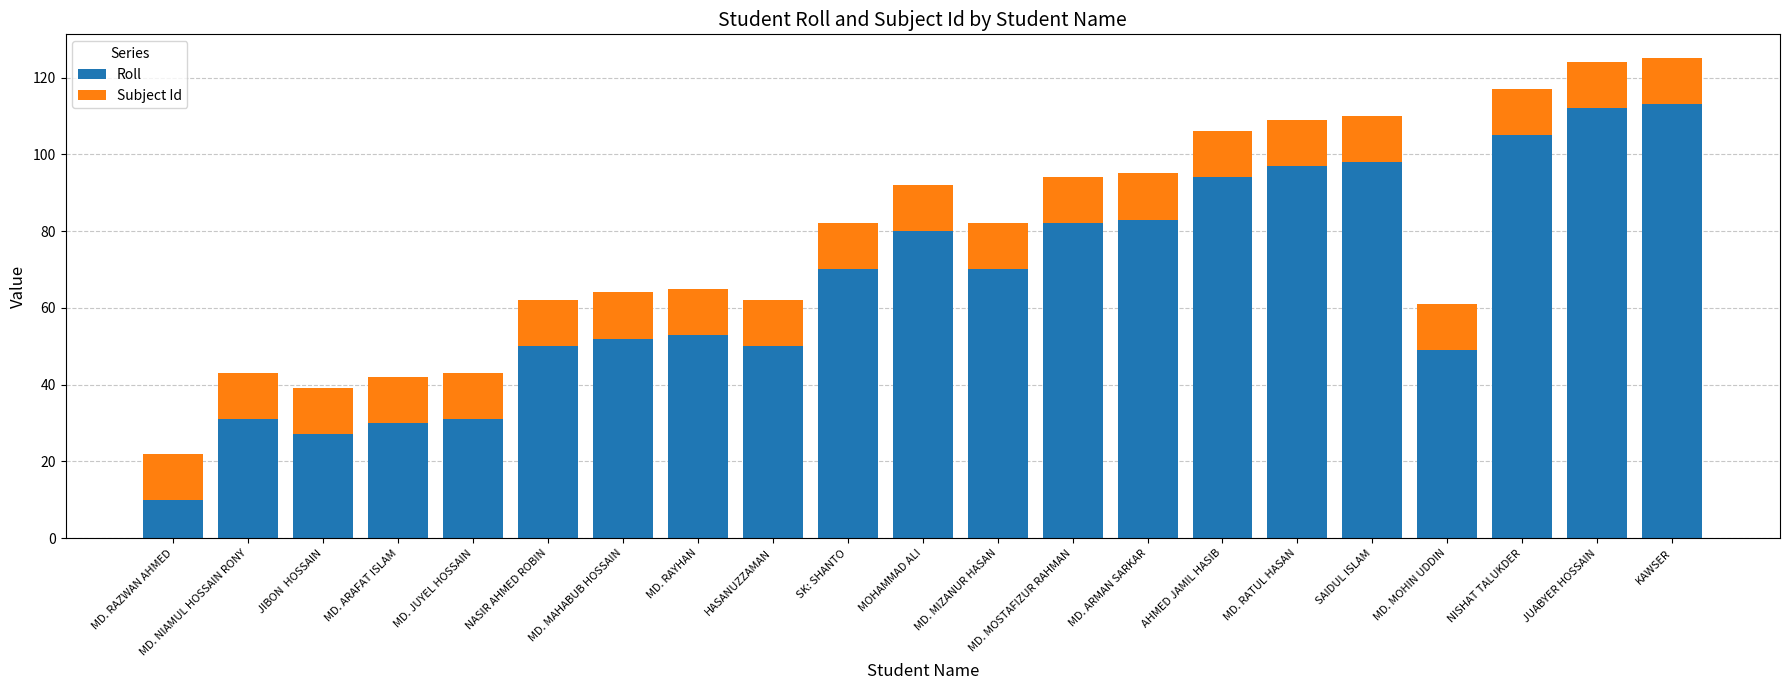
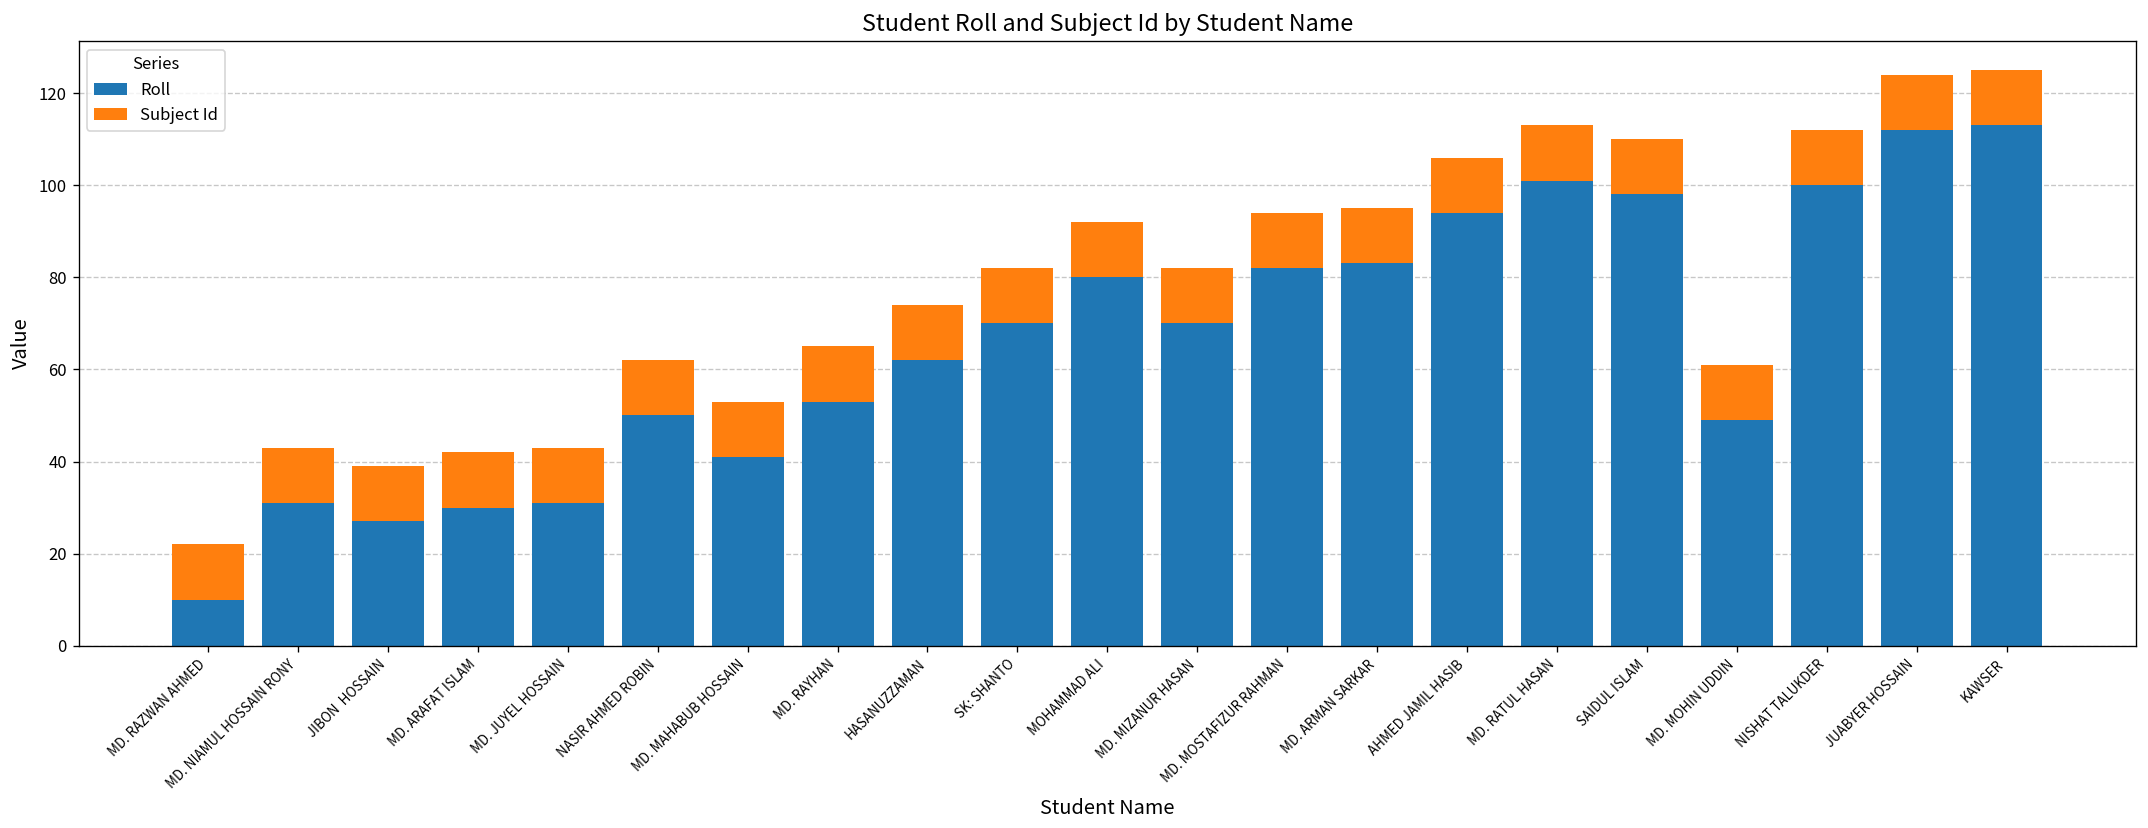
Roll, MD. MAHABUB HOSSAIN: 52 -> 41
Roll, HASANUZZAMAN: 50 -> 62
Roll, MD. RATUL HASAN: 97 -> 101
Roll, NISHAT TALUKDER: 105 -> 100
